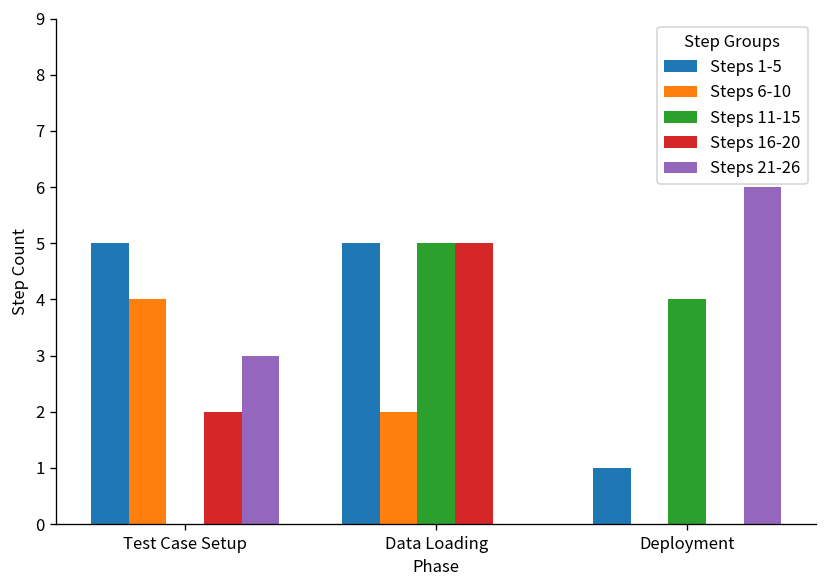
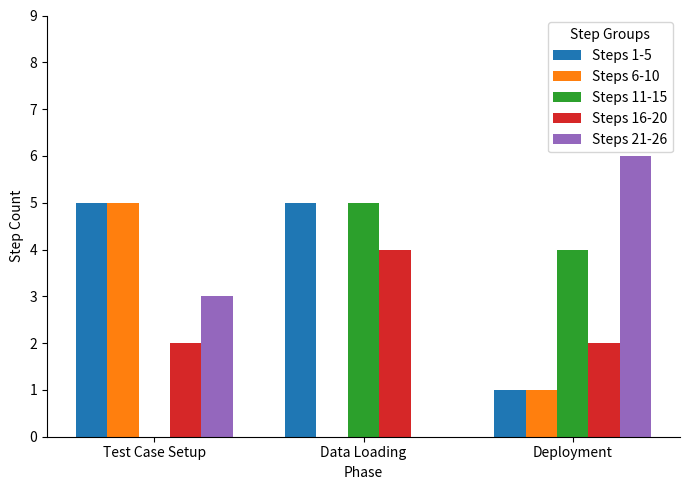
Steps 6-10, Test Case Setup: 4 -> 5
Steps 6-10, Data Loading: 2 -> 0
Steps 16-20, Data Loading: 5 -> 4
Steps 6-10, Deployment: 0 -> 1
Steps 16-20, Deployment: 0 -> 2
